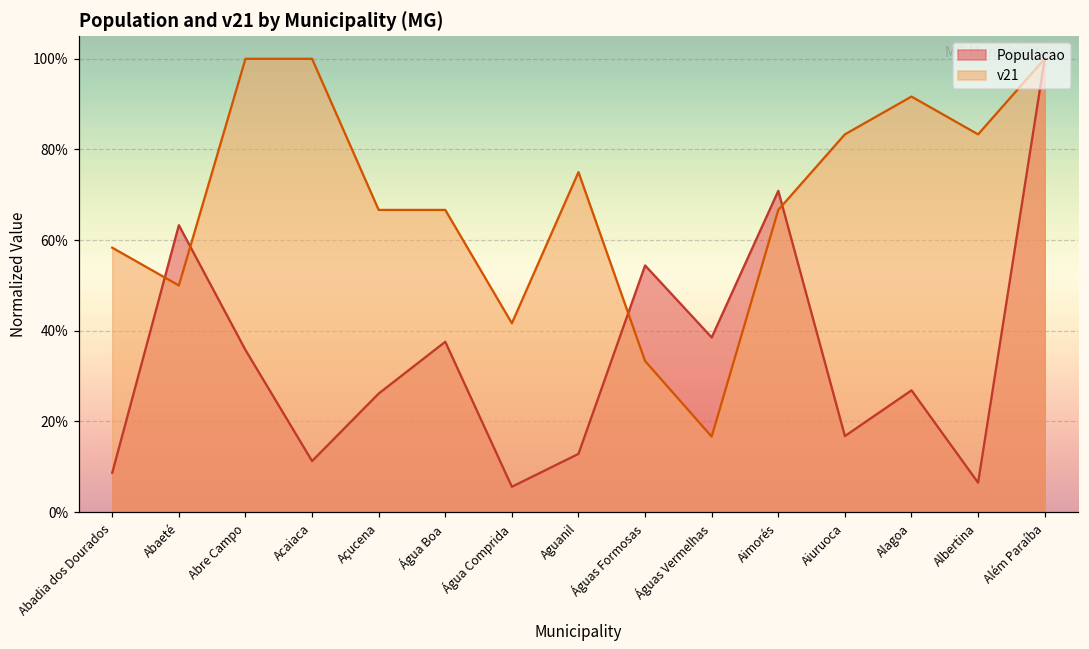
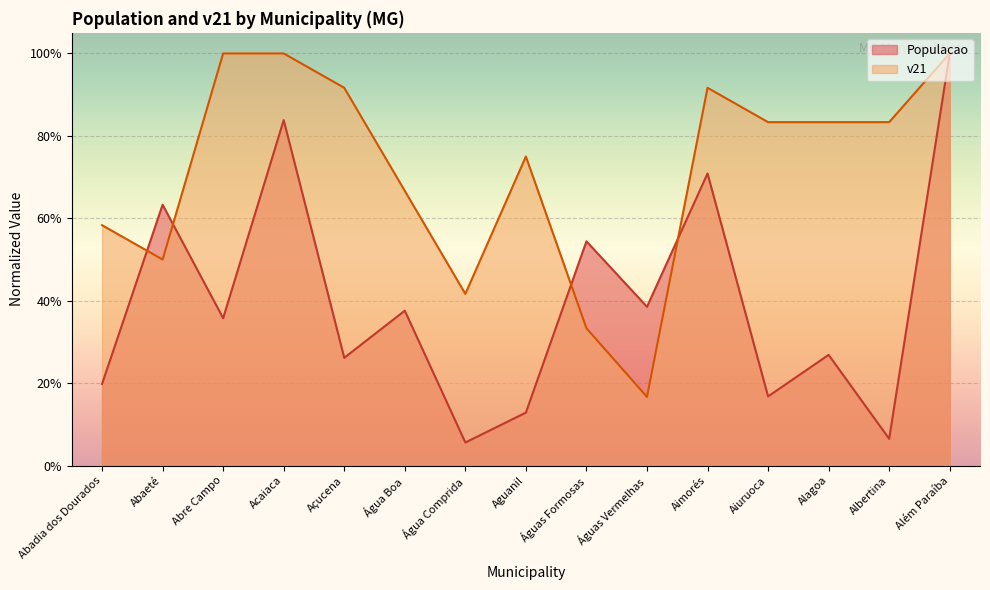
Populacao, Abadia dos Dourados: 9% -> 20%
Populacao, Acaiaca: 11% -> 84%
v21, Açucena: 67% -> 92%
v21, Aimorés: 67% -> 92%
v21, Alagoa: 92% -> 83%
